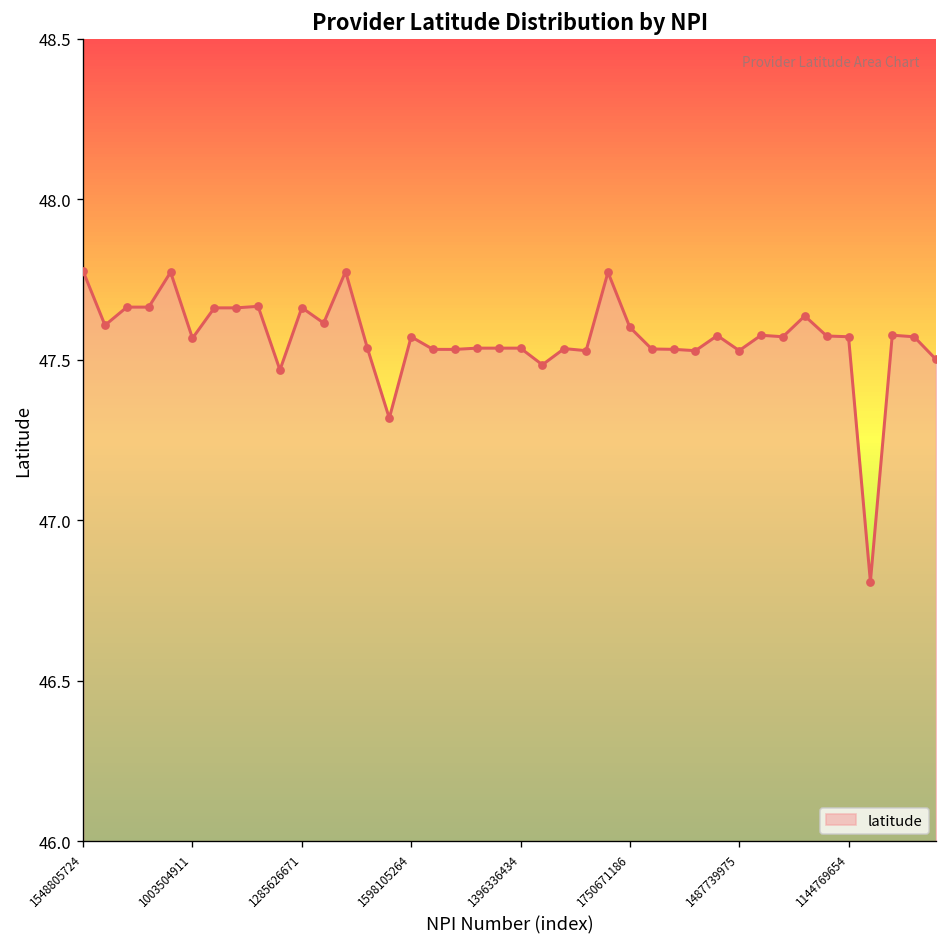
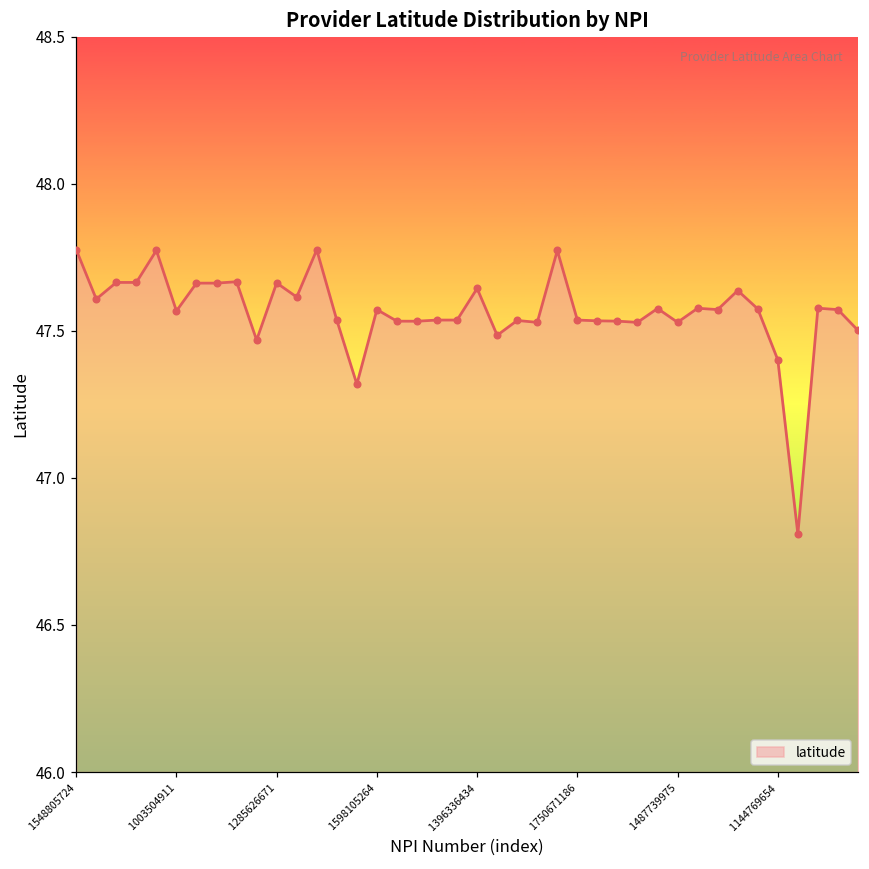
1396336434: 47.54 -> 47.64
1750671186: 47.60 -> 47.54
1144769654: 47.57 -> 47.40
